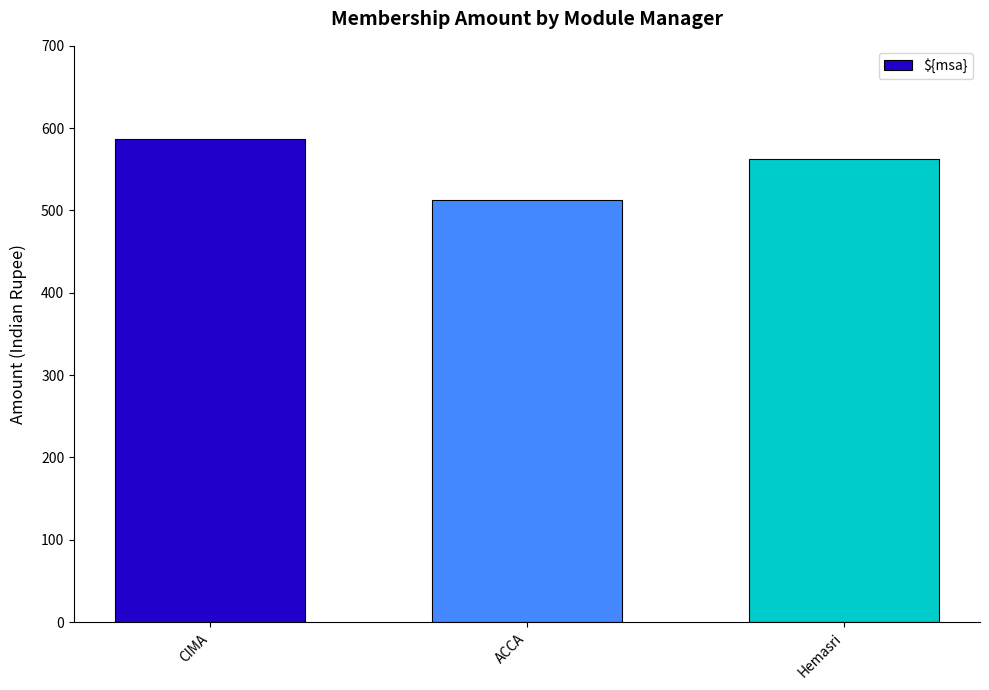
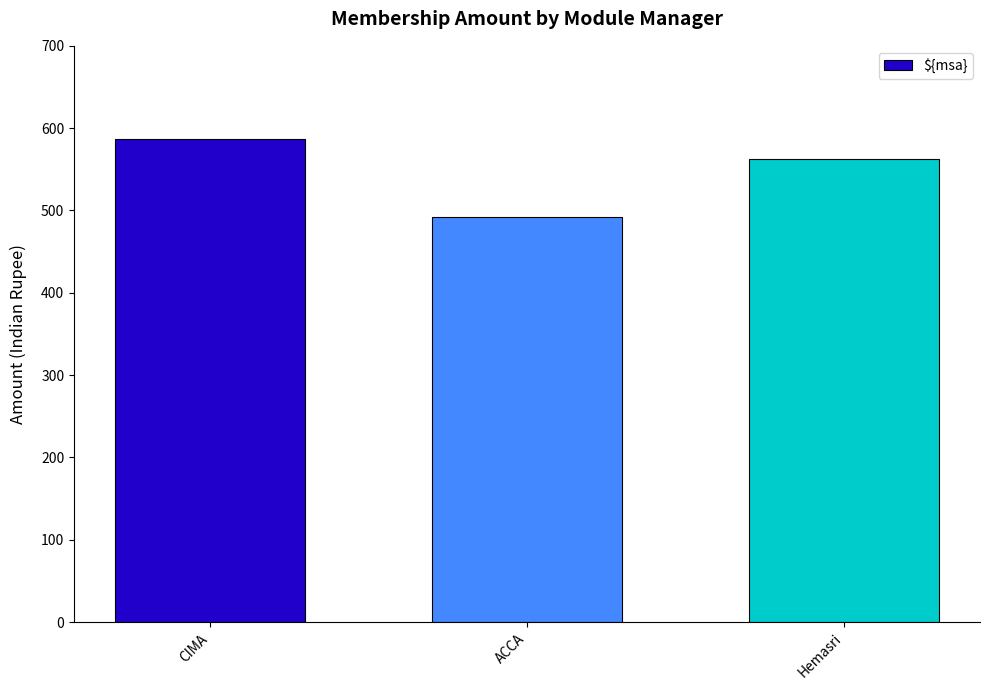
ACCA: 510 -> 490
